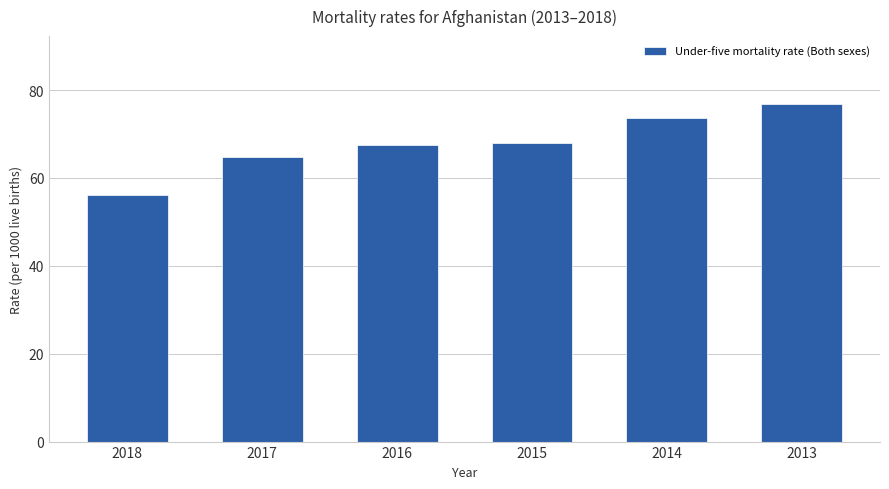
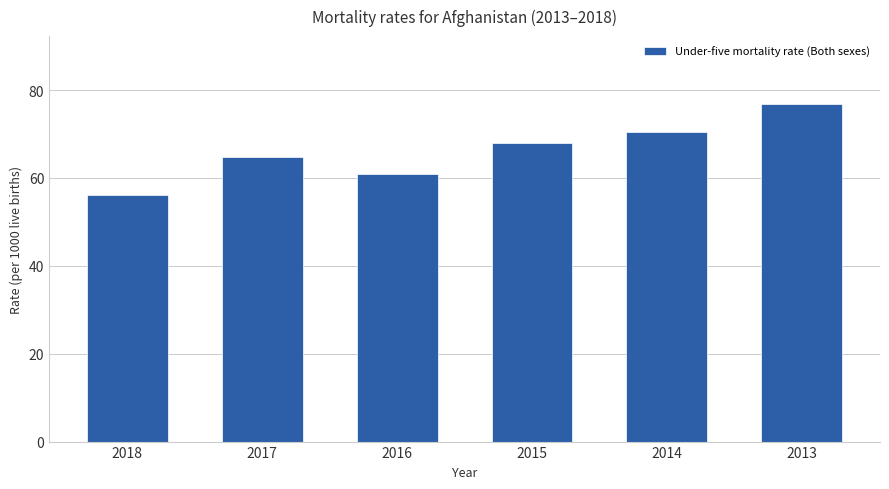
2016: 68 -> 61
2014: 74 -> 71
